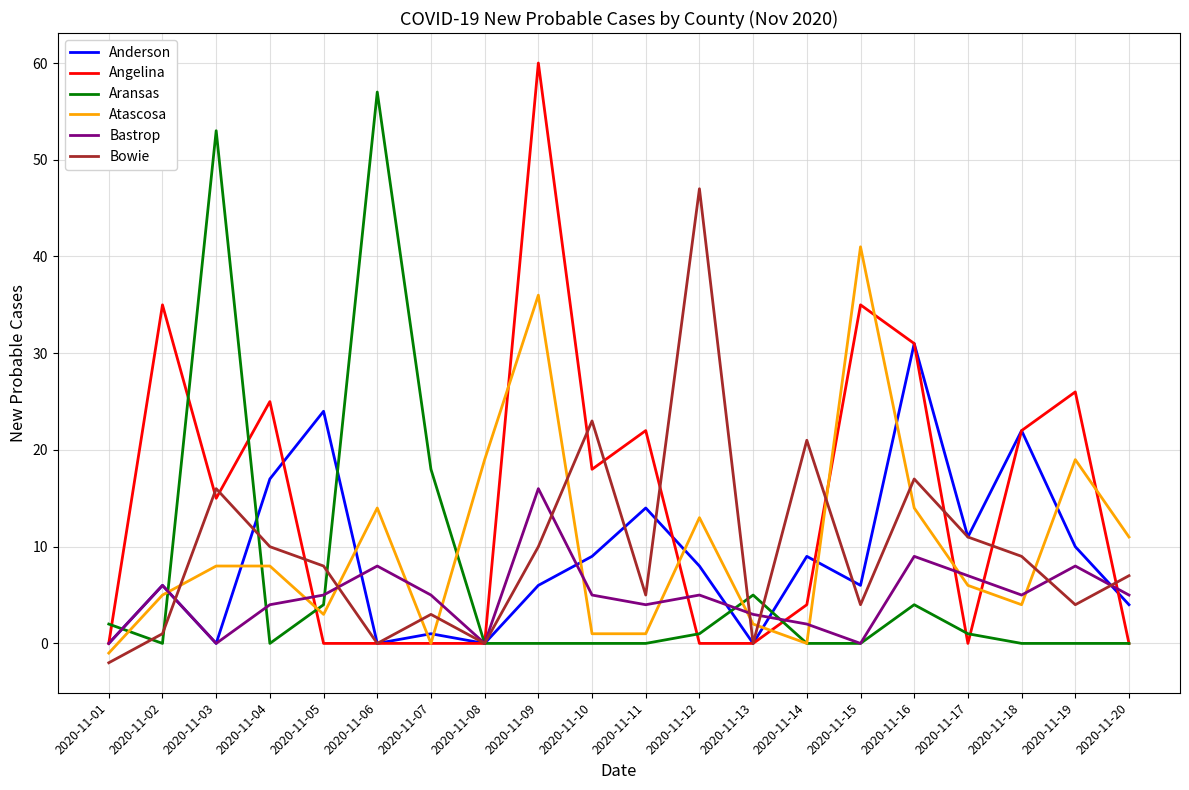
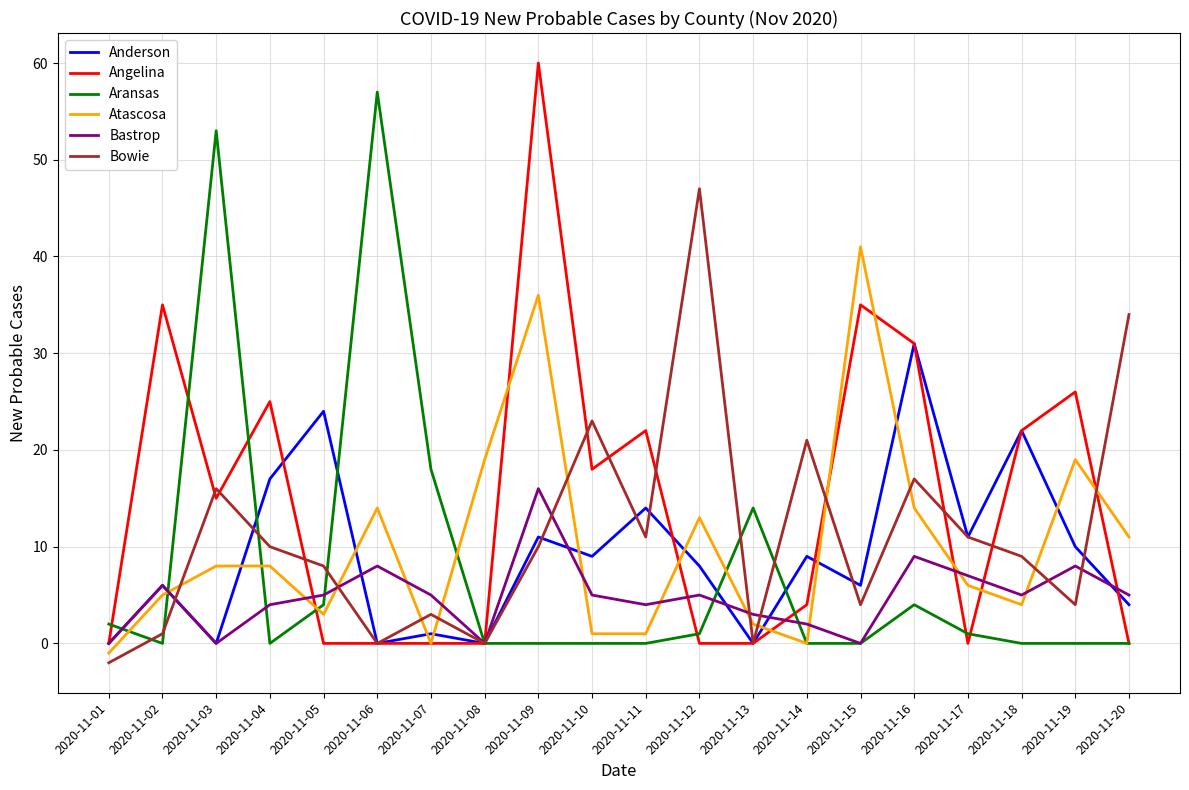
Anderson, 2020-11-09: 6 -> 11
Bowie, 2020-11-11: 5 -> 11
Aransas, 2020-11-13: 5 -> 14
Bowie, 2020-11-20: 7 -> 34
